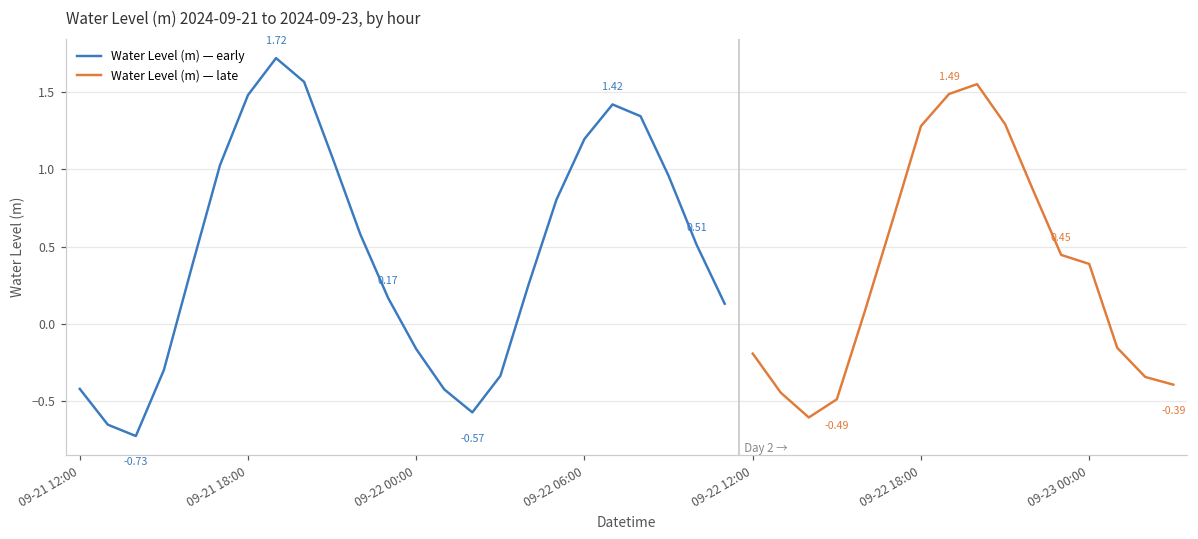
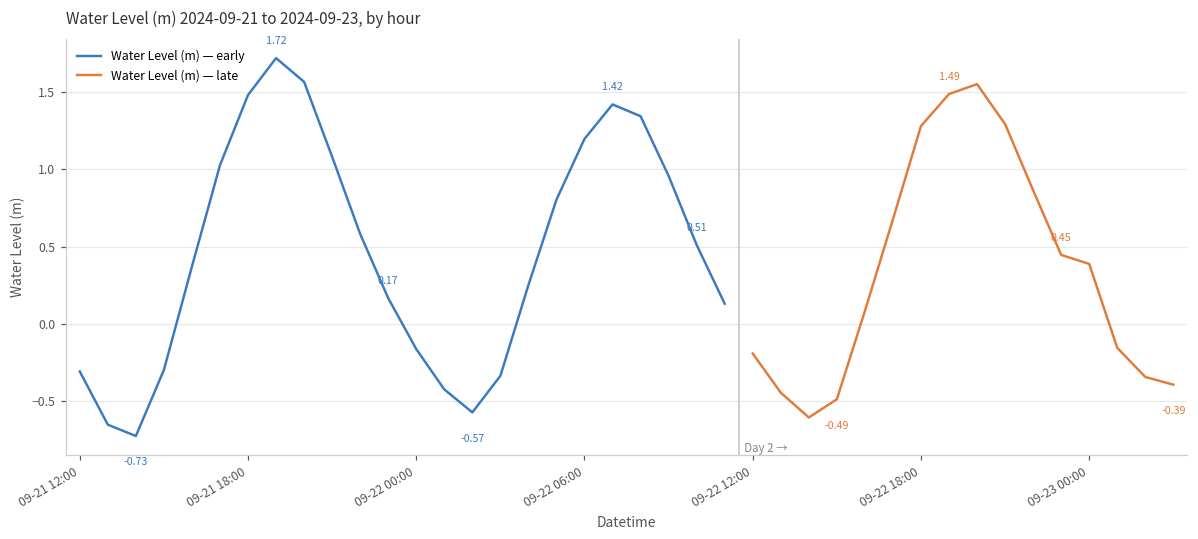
Water Level (m) — early, 09-21 12:00: -0.42 -> -0.31
